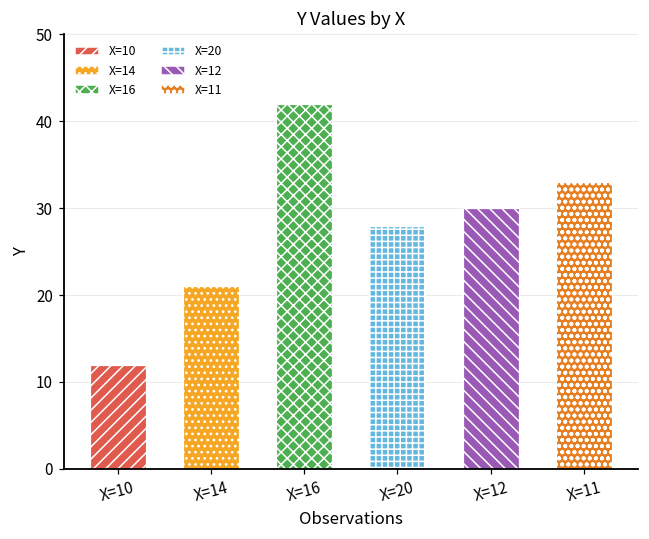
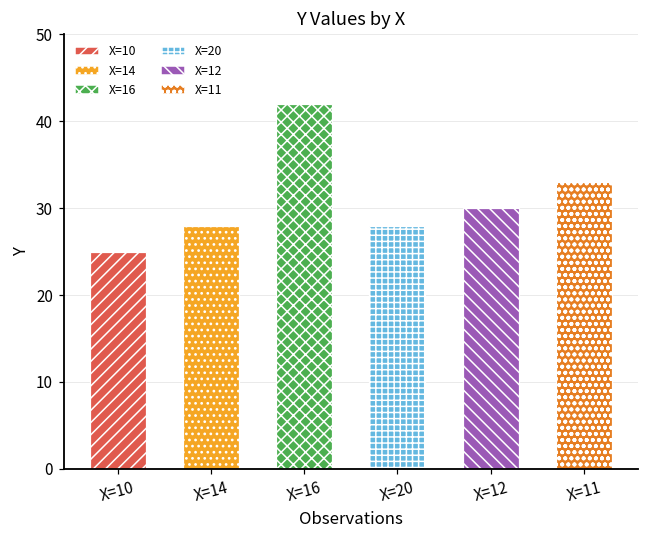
X=10: 12 -> 25
X=14: 21 -> 28
